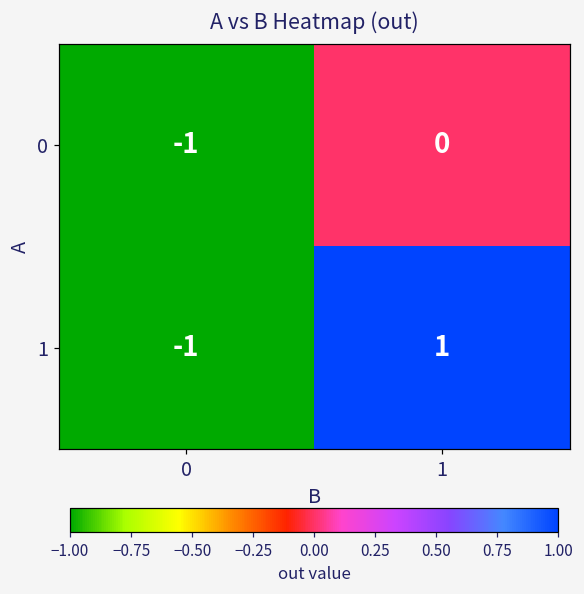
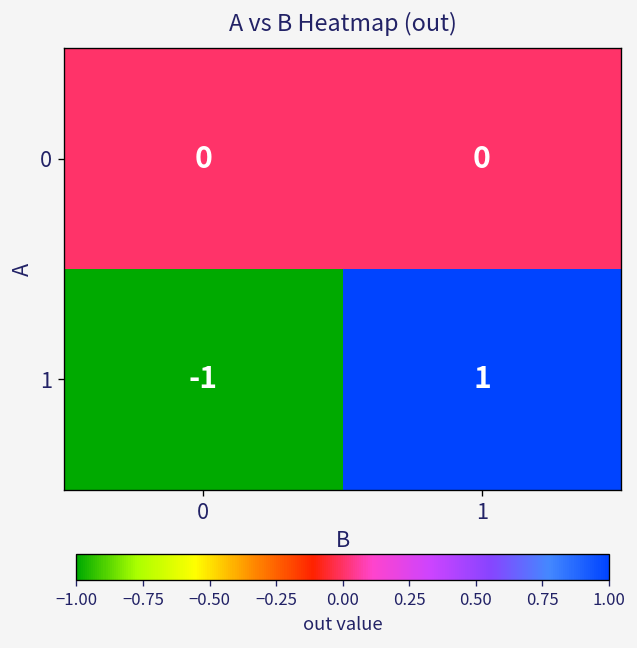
0, 0: -1 -> 0
